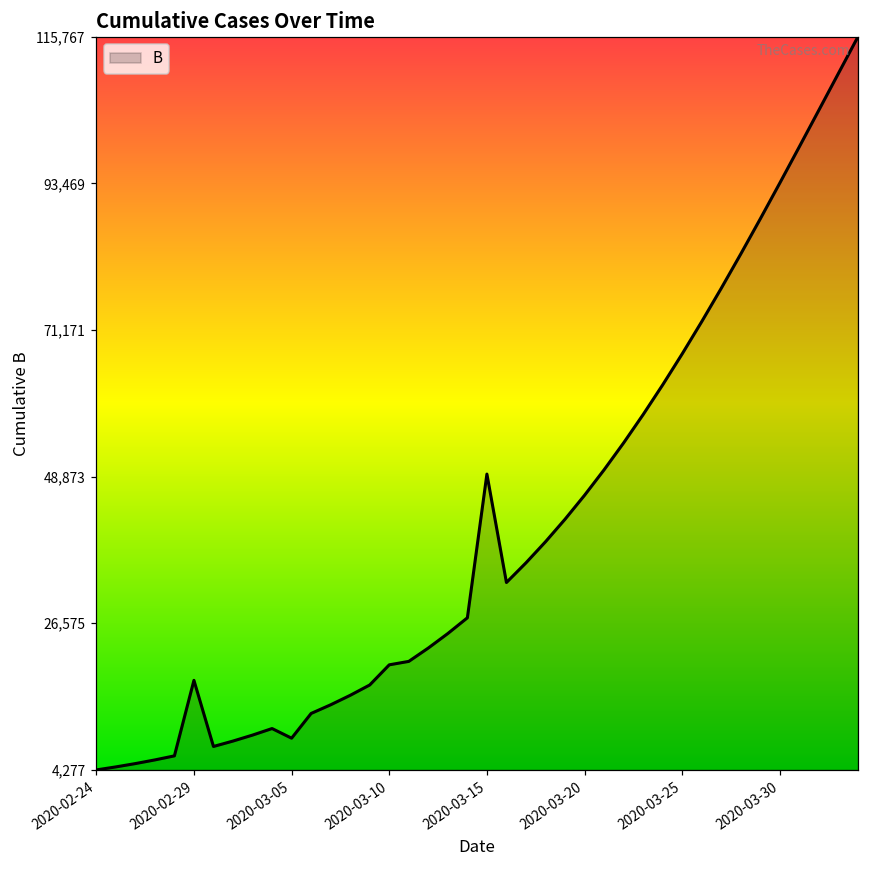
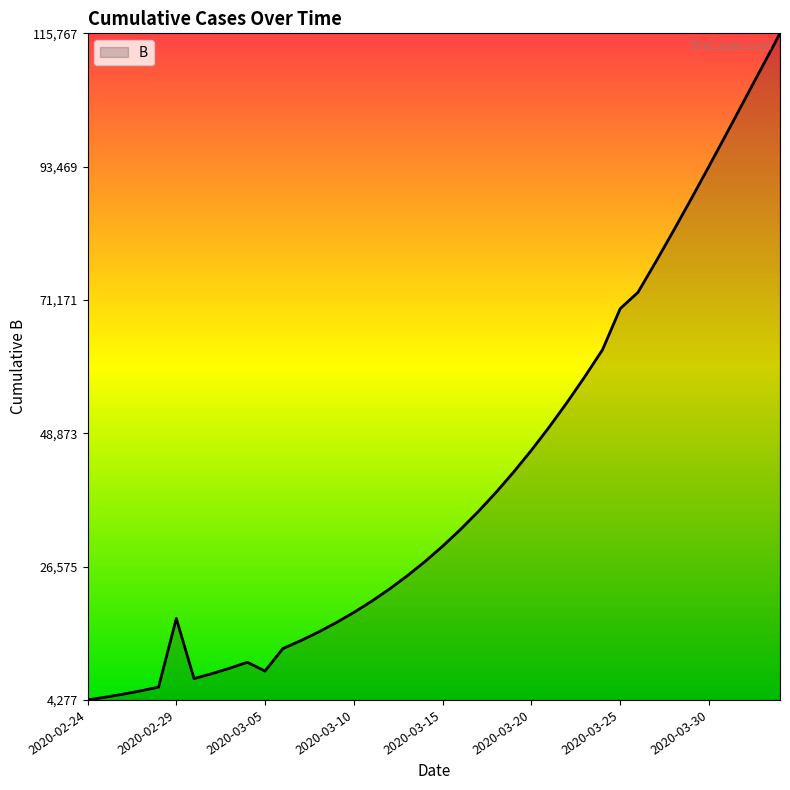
2020-03-10: 20,000 -> 19,000
2020-03-15: 49,000 -> 30,000
2020-03-25: 68,000 -> 70,000
